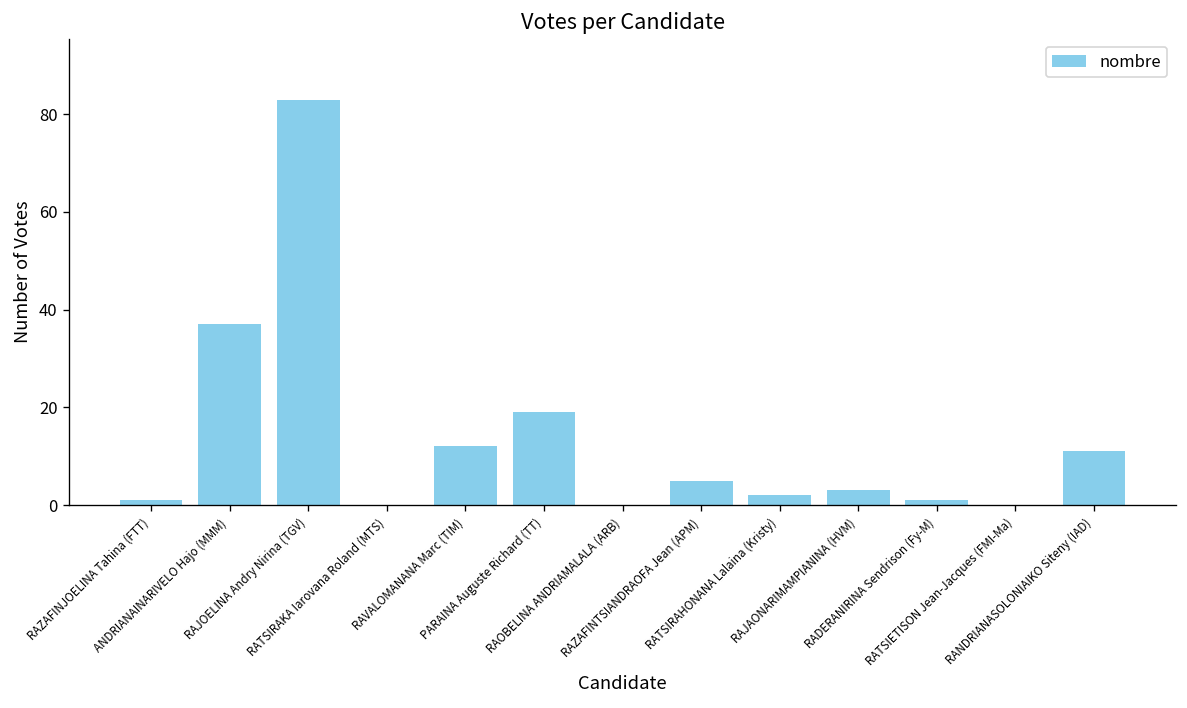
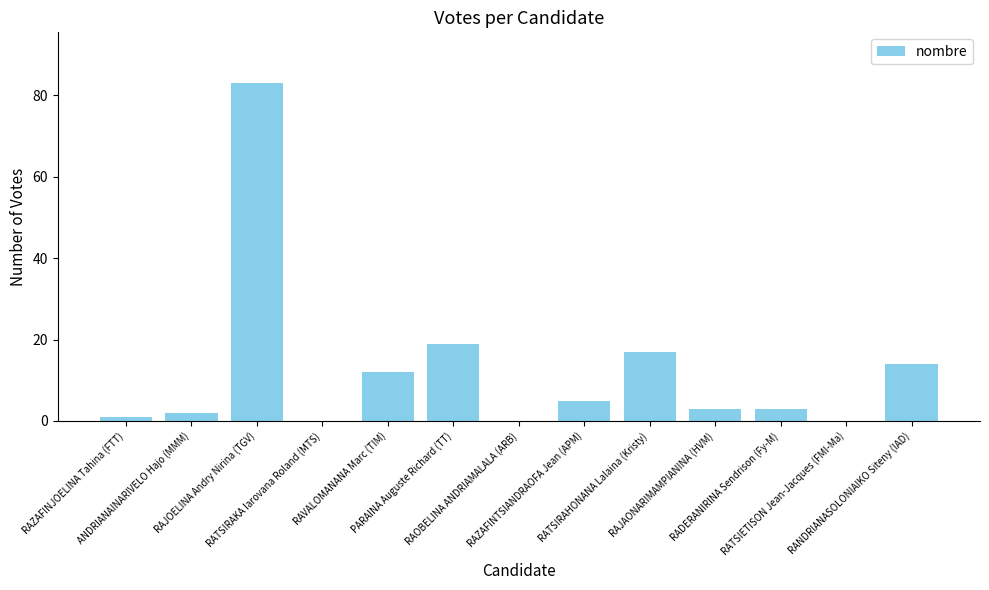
ANDRIANAINARIVELO Hajo (MMM): 37 -> 2
RATSIRAHONANA Lalaina (Kristy): 2 -> 17
RADERANIRINA Sendrison (Fy-M): 1 -> 3
RANDRIANASOLONIAIKO Siteny (IAD): 11 -> 14
